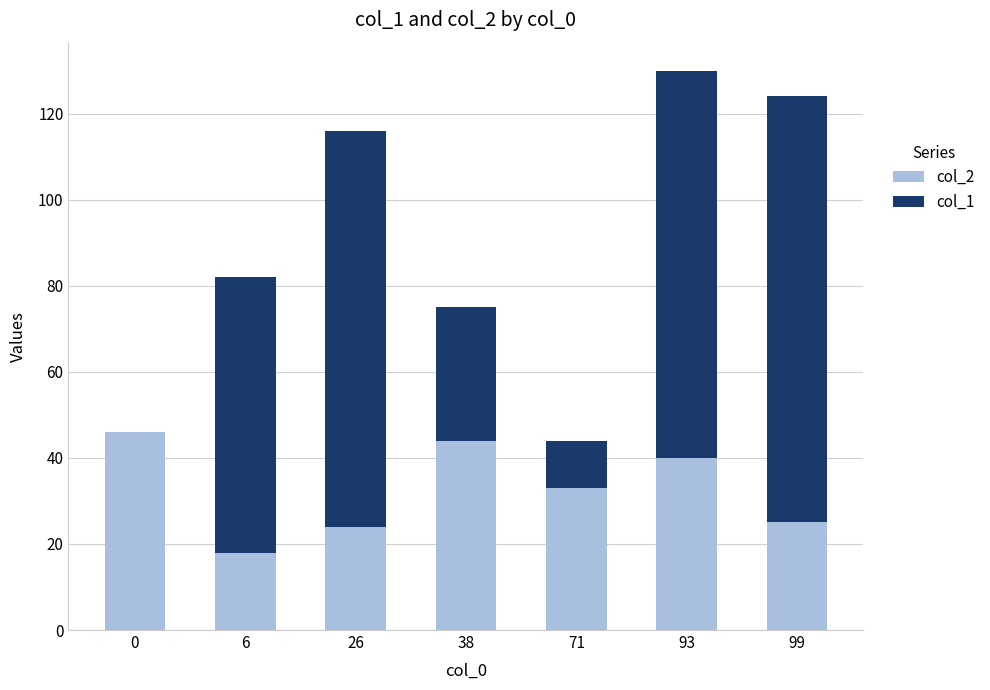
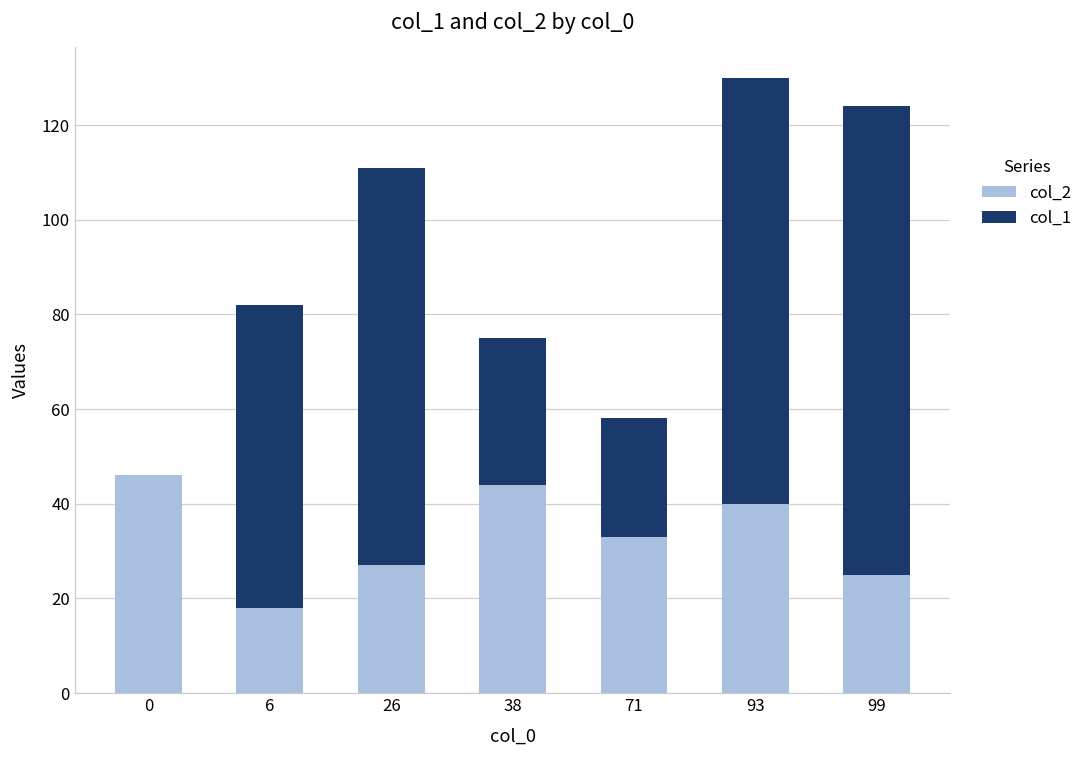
col_2, 26: 24 -> 27
col_1, 26: 92 -> 84
col_1, 71: 11 -> 25
